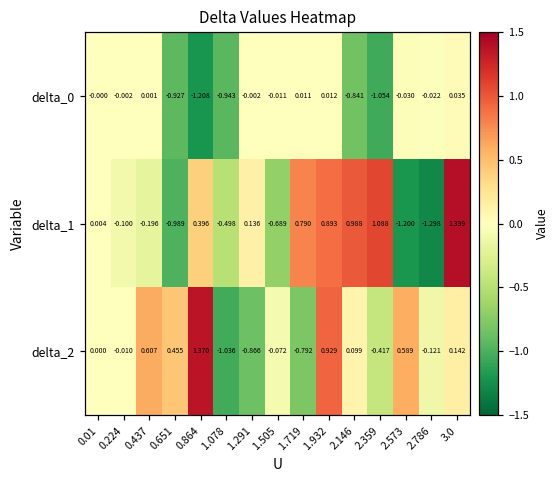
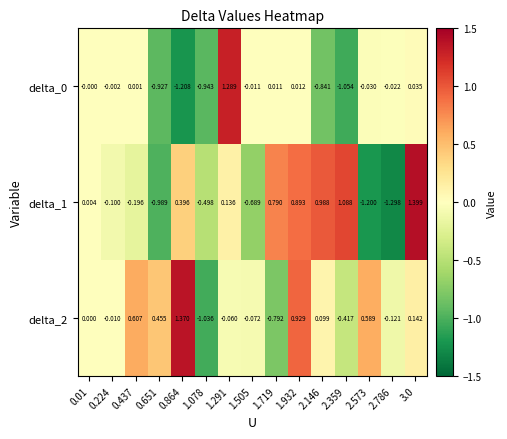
delta_0, 1.291: -0.002 -> 1.289
delta_2, 1.291: -0.866 -> -0.060
